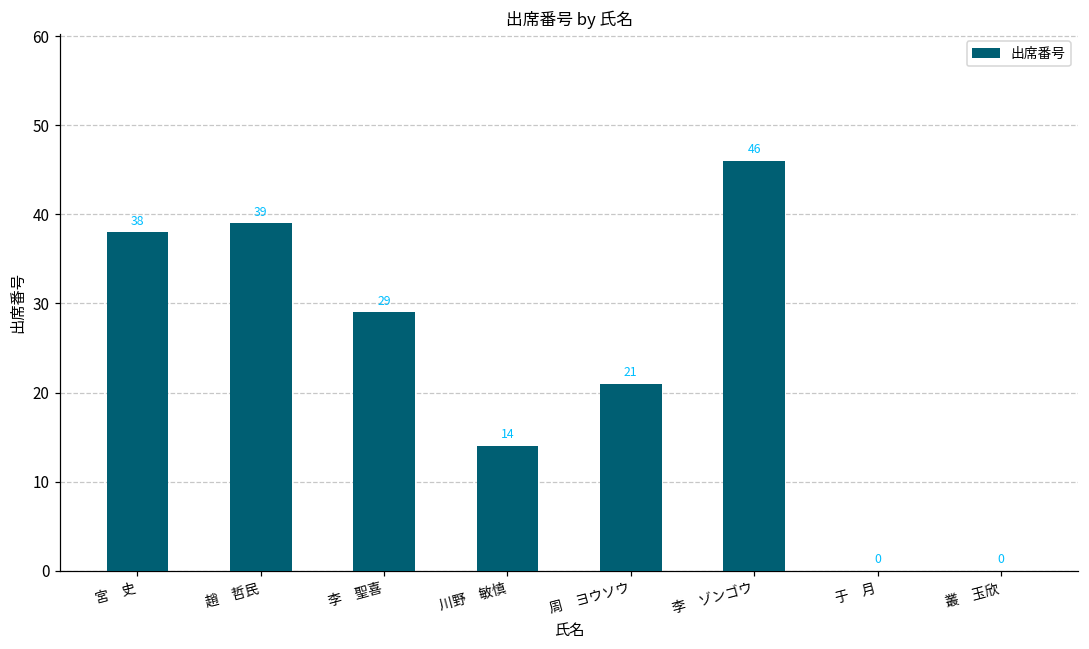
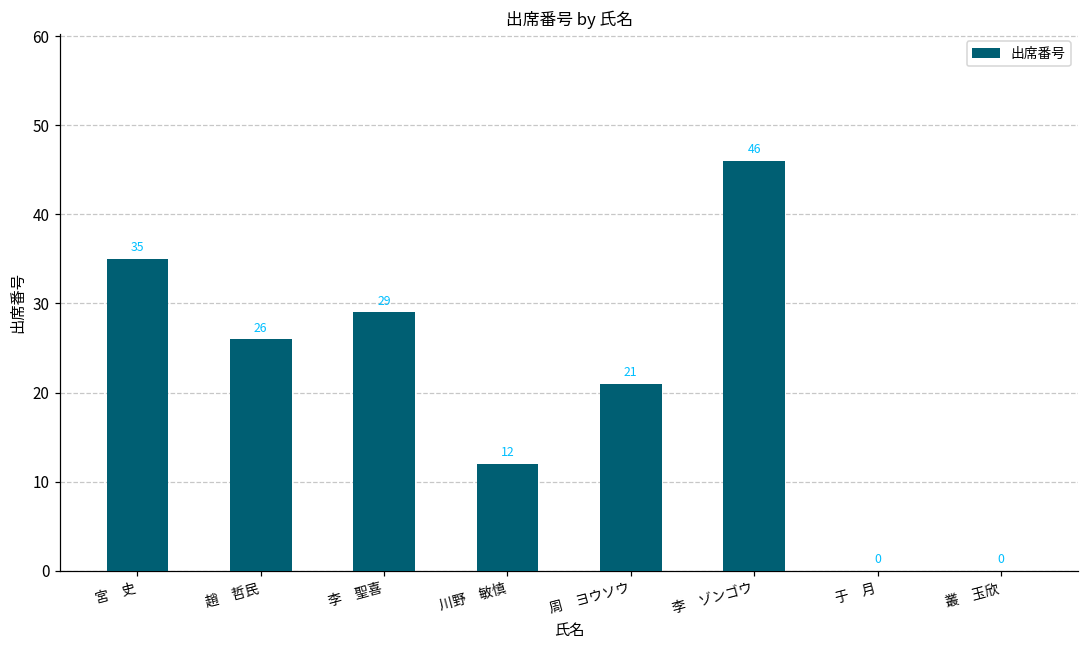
宮 史: 38 -> 35
趙 哲民: 39 -> 26
川野 敏慎: 14 -> 12
